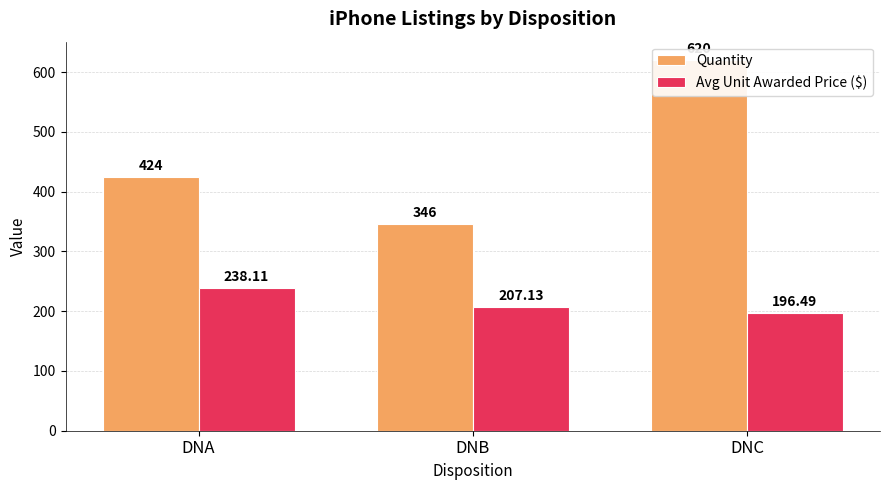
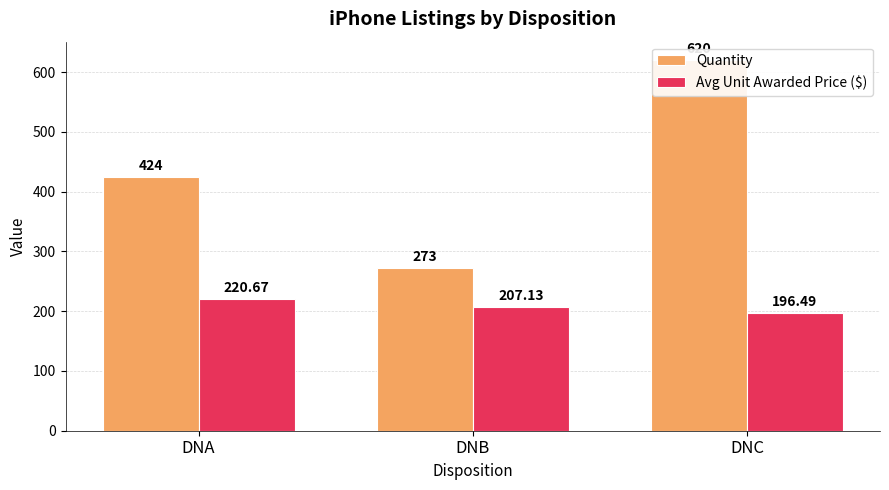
Avg Unit Awarded Price ($), DNA: 238.11 -> 220.67
Quantity, DNB: 346 -> 273
